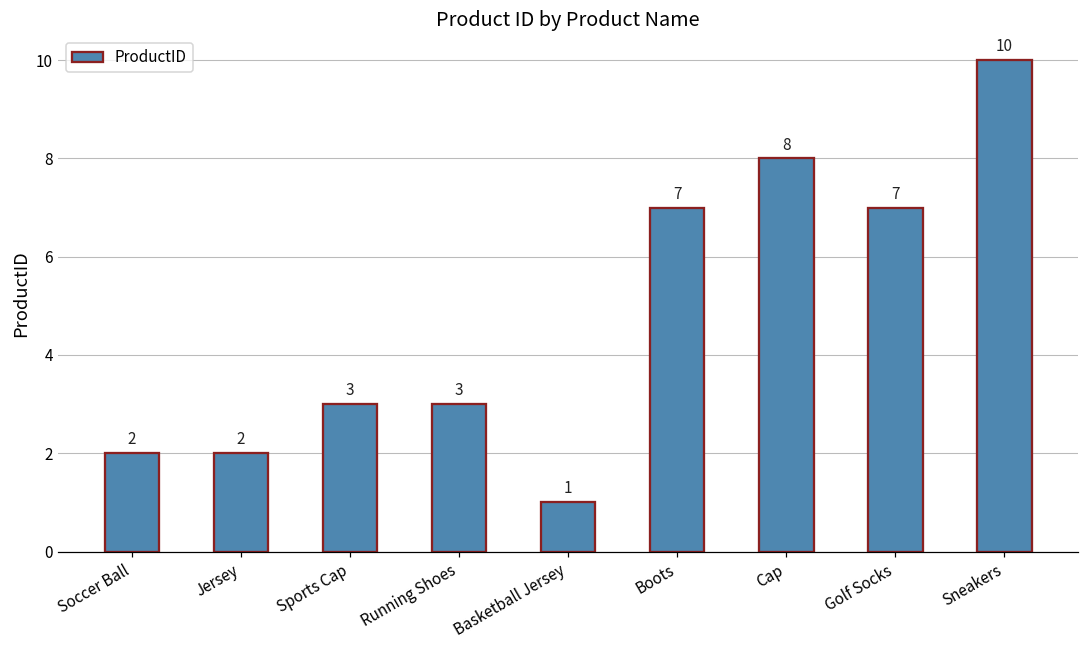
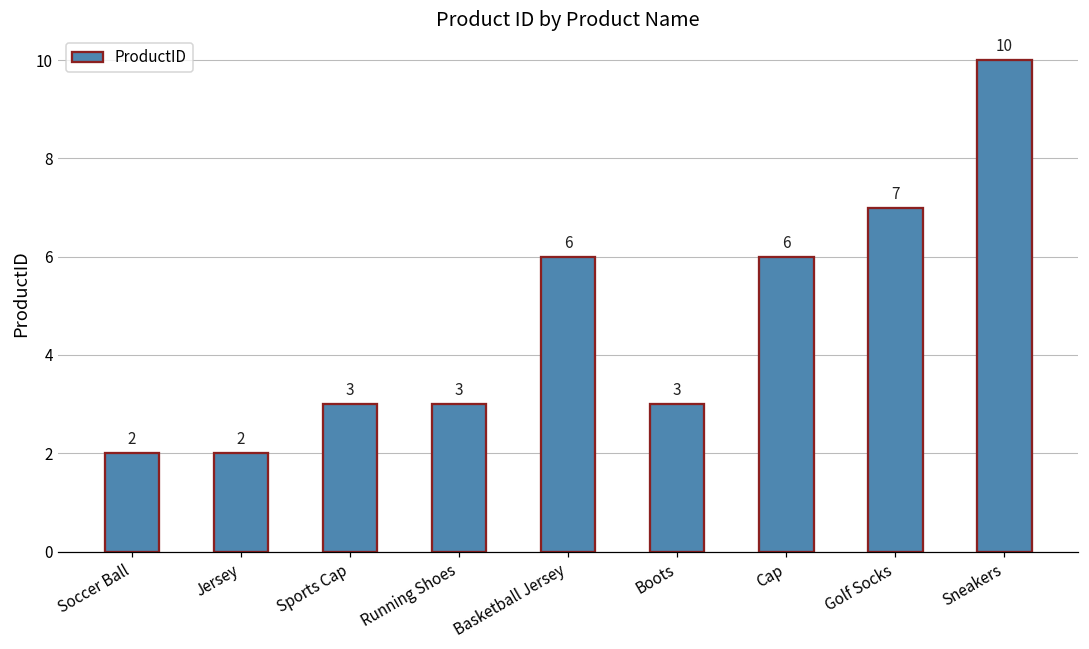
Basketball Jersey: 1 -> 6
Boots: 7 -> 3
Cap: 8 -> 6
